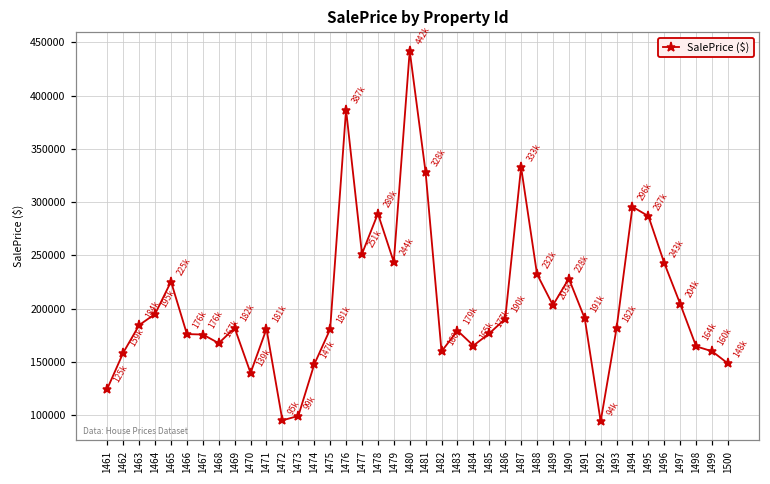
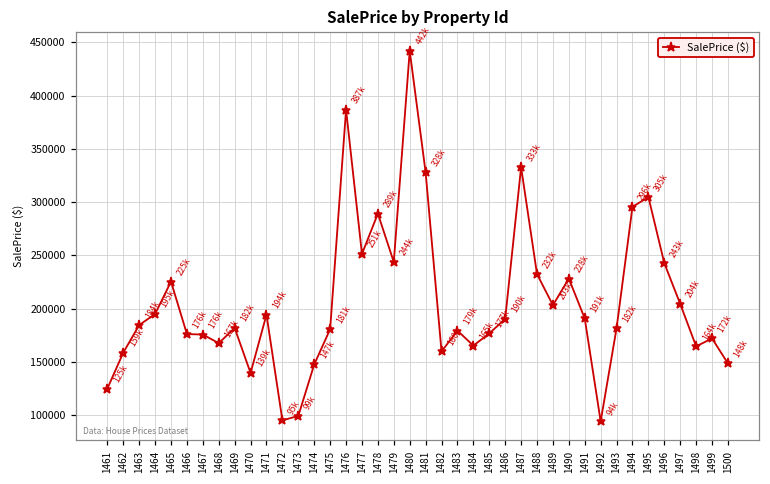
1471: 181k -> 194k
1495: 287k -> 305k
1499: 160k -> 172k
